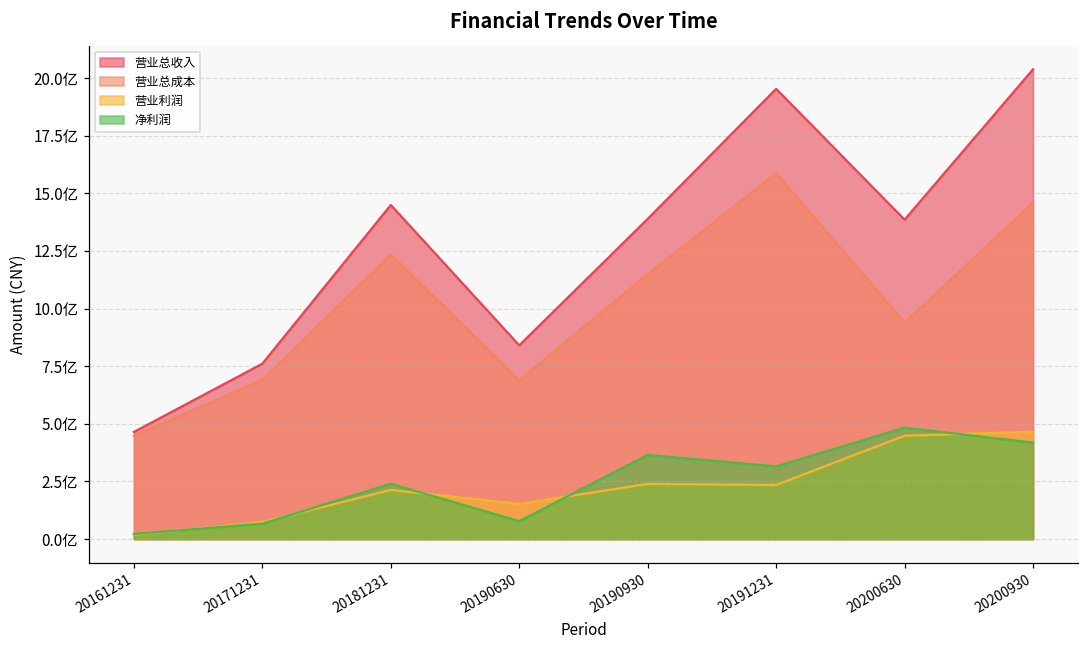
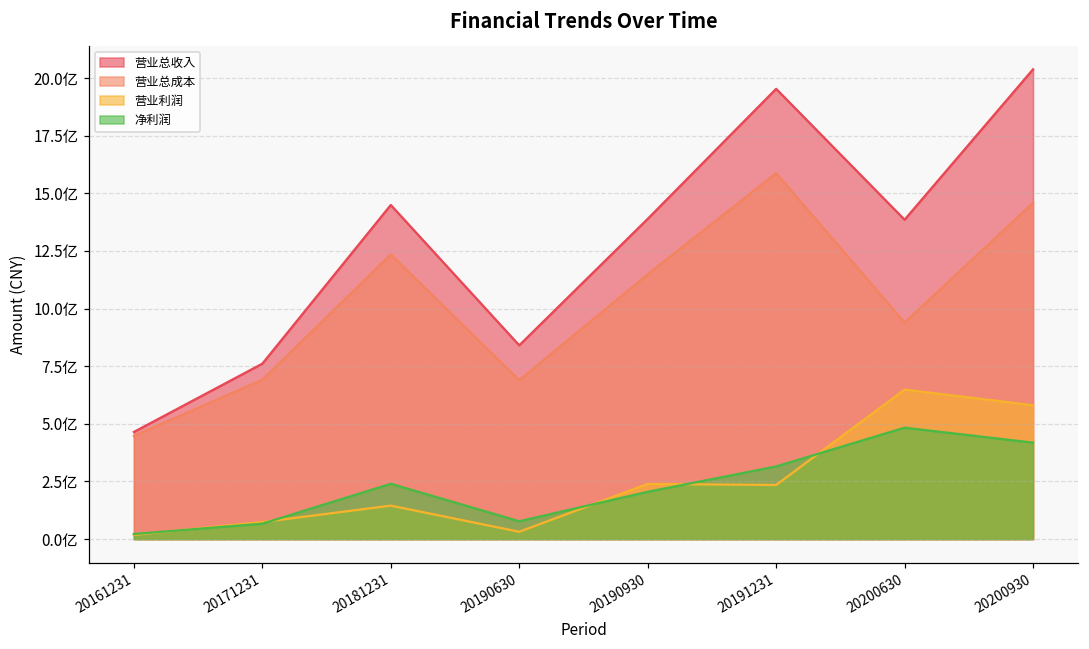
营业利润, 20181231: 2.1亿 -> 1.5亿
营业利润, 20190630: 1.5亿 -> 0.3亿
净利润, 20190930: 3.7亿 -> 2.1亿
营业利润, 20200630: 4.5亿 -> 6.5亿
营业利润, 20200930: 4.7亿 -> 5.8亿
